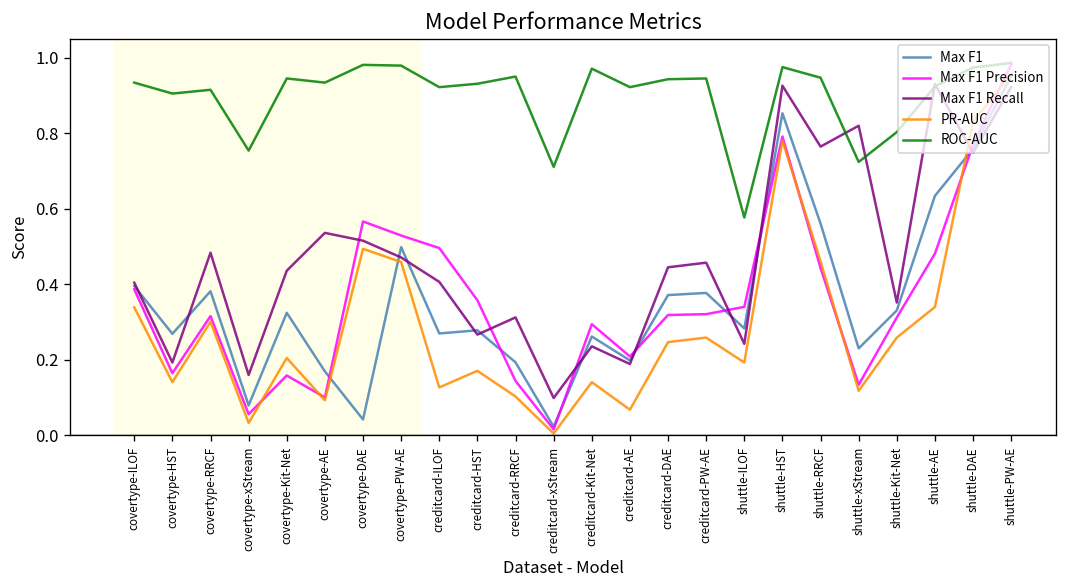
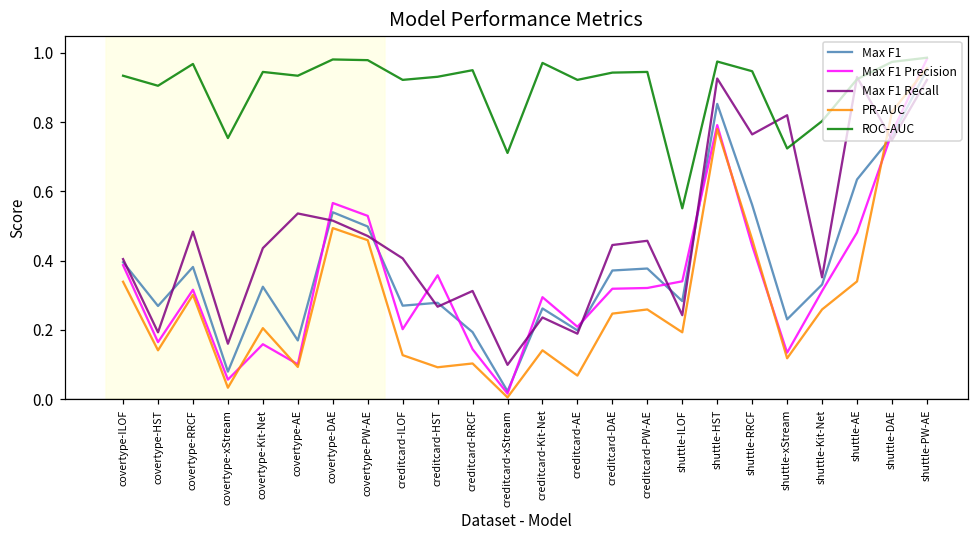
ROC-AUC, covertype-RRCF: 0.92 -> 0.97
Max F1, covertype-DAE: 0.04 -> 0.54
Max F1 Precision, creditcard-ILOF: 0.50 -> 0.20
PR-AUC, creditcard-HST: 0.17 -> 0.09
ROC-AUC, shuttle-ILOF: 0.58 -> 0.55
